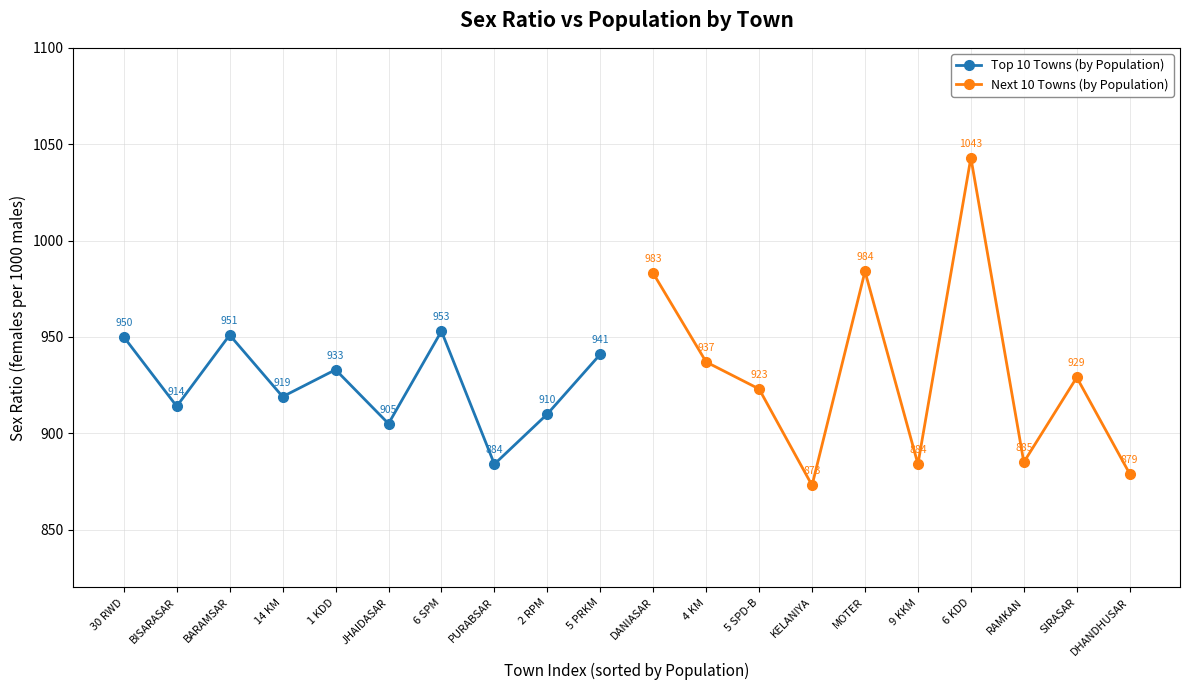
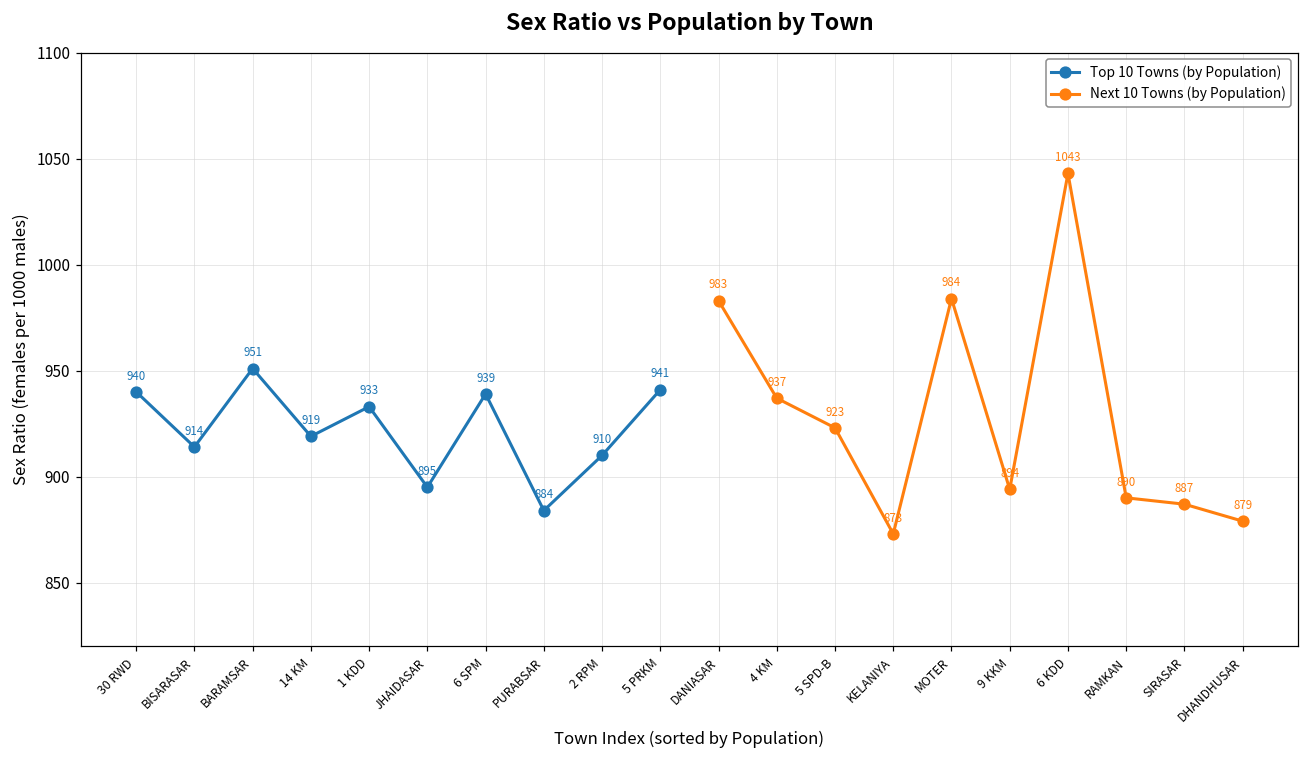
Top 10 Towns (by Population), 30 RWD: 950 -> 940
Top 10 Towns (by Population), JHAIDASAR: 905 -> 895
Top 10 Towns (by Population), 6 SPM: 953 -> 939
Next 10 Towns (by Population), 9 KKM: 884 -> 894
Next 10 Towns (by Population), RAMKAN: 885 -> 890
Next 10 Towns (by Population), SIRASAR: 929 -> 887
